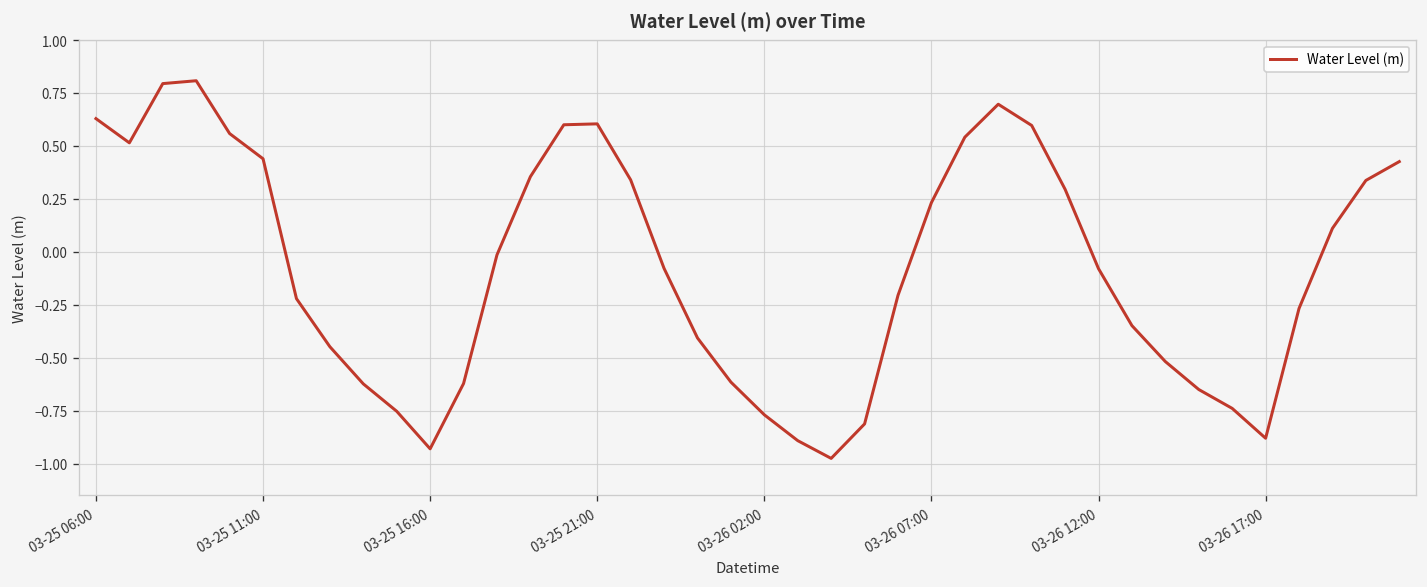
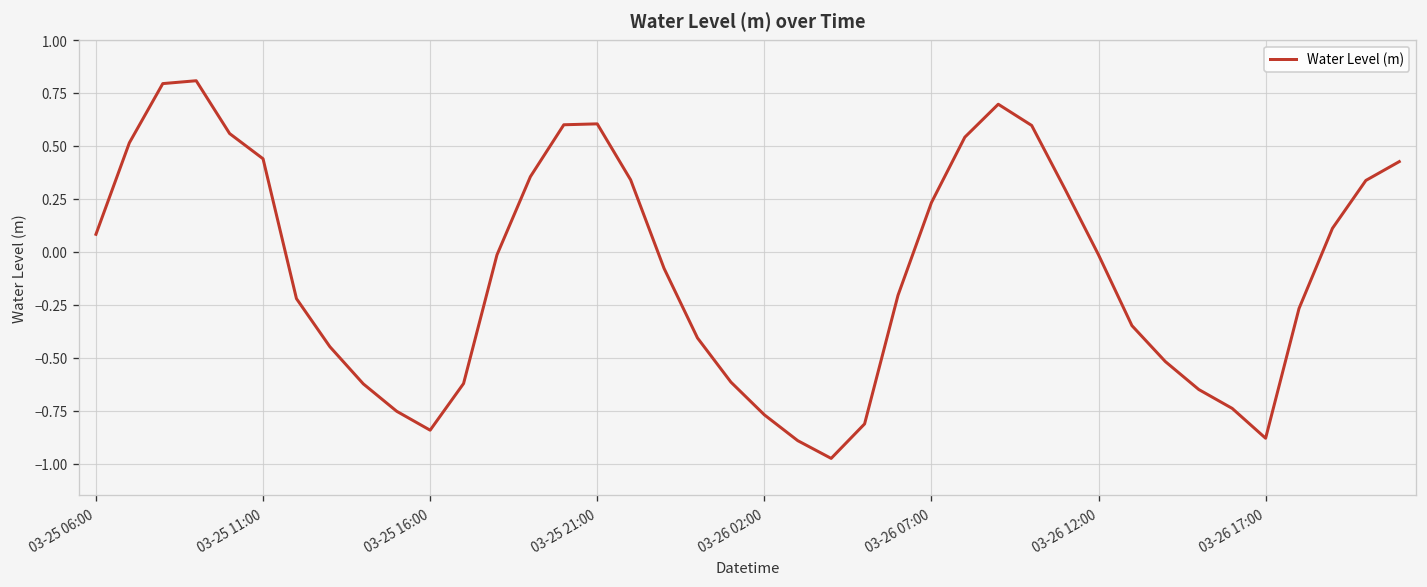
03-25 06:00: 0.63 -> 0.08
03-25 16:00: -0.93 -> -0.84
03-26 12:00: -0.08 -> -0.01
